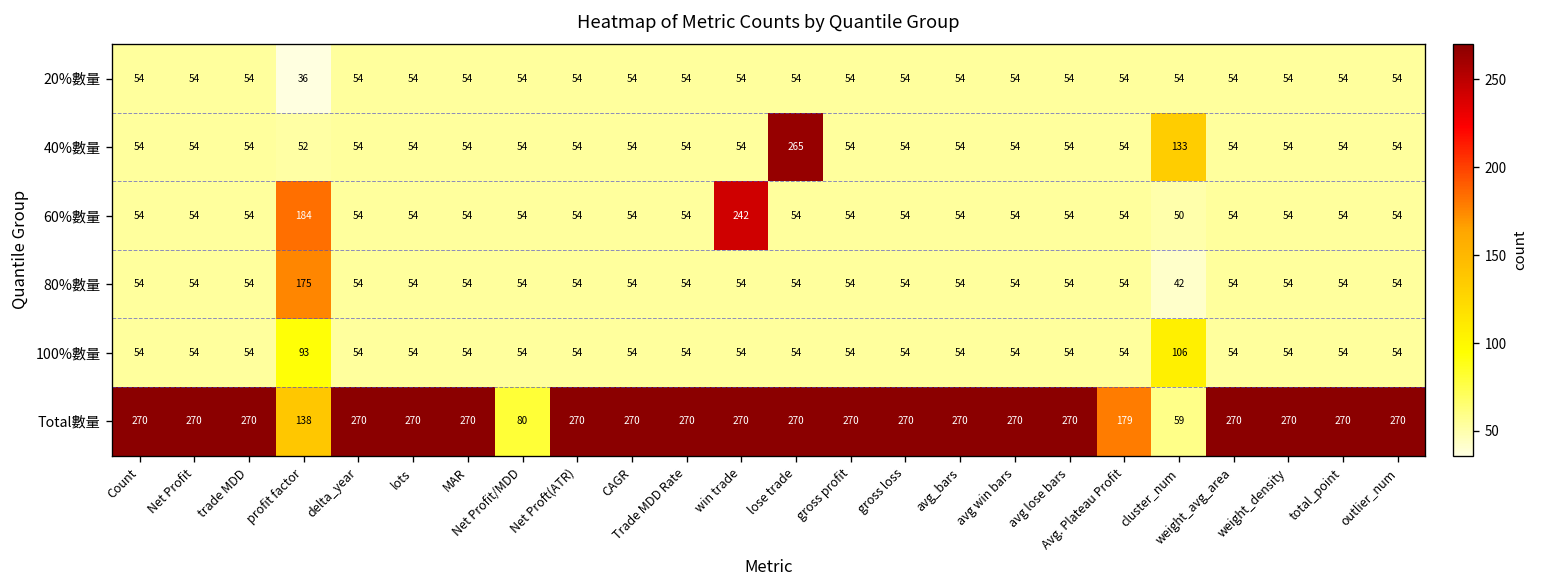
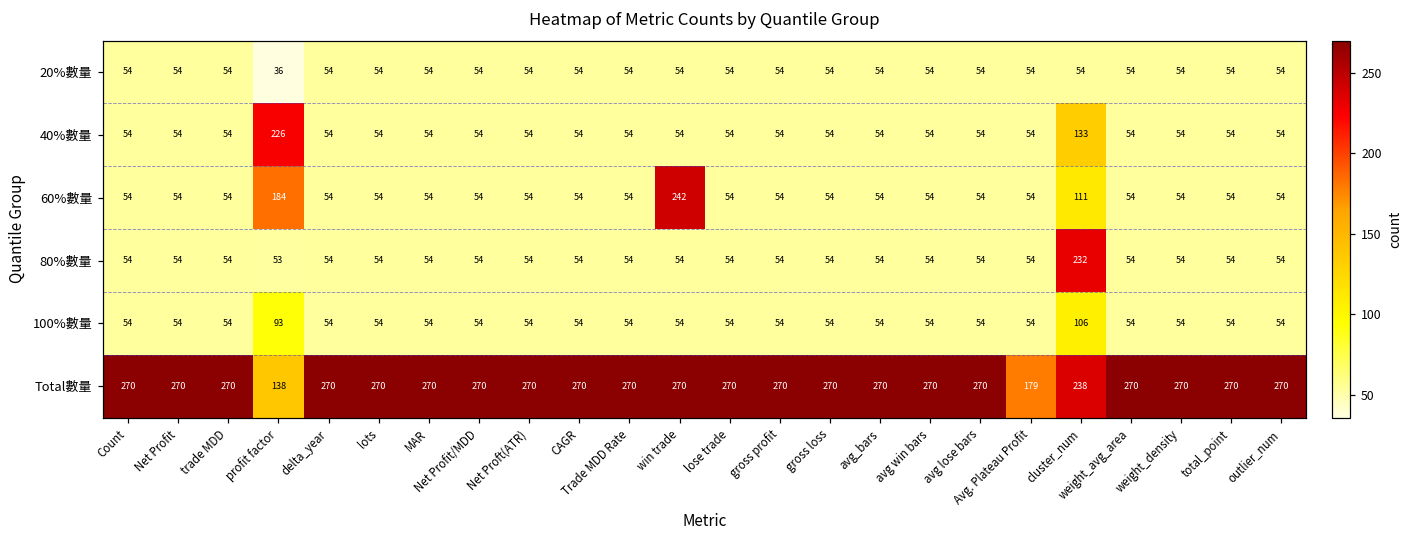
40%數量, profit factor: 52 -> 226
40%數量, lose trade: 265 -> 54
60%數量, cluster_num: 50 -> 111
80%數量, profit factor: 175 -> 53
80%數量, cluster_num: 42 -> 232
Total數量, Net Profit/MDD: 80 -> 270
Total數量, cluster_num: 59 -> 238
